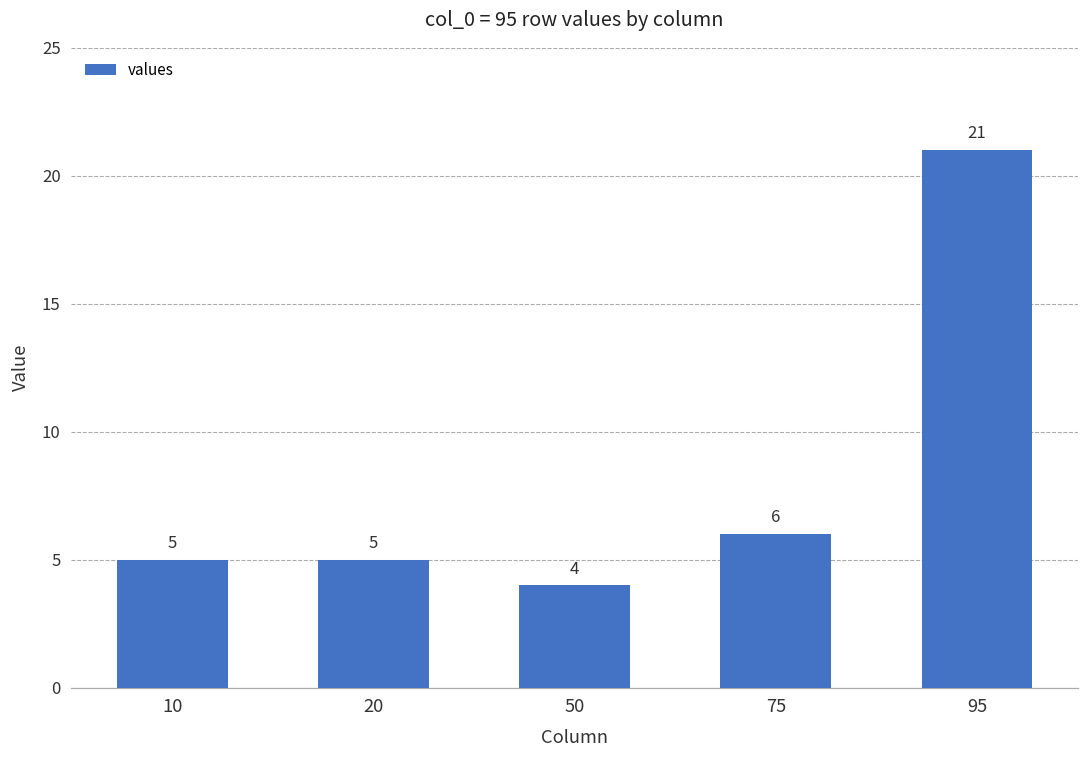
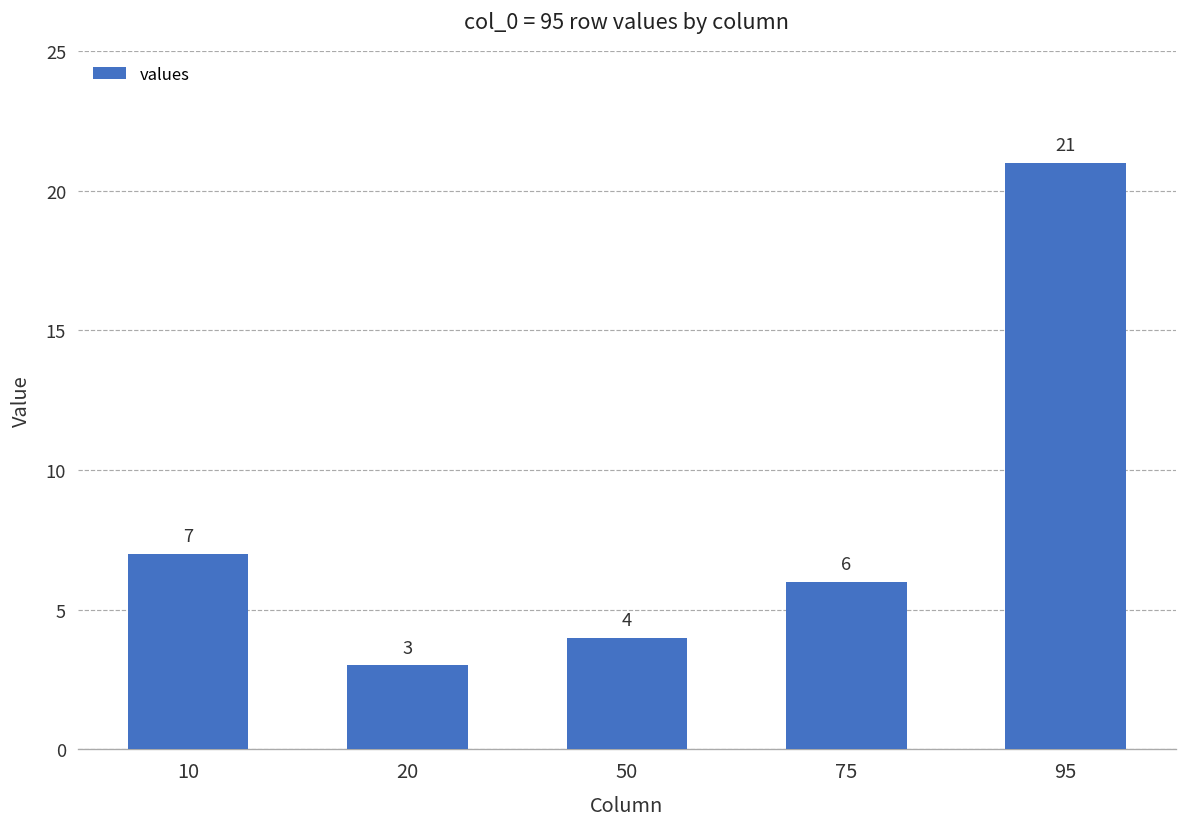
10: 5 -> 7
20: 5 -> 3
